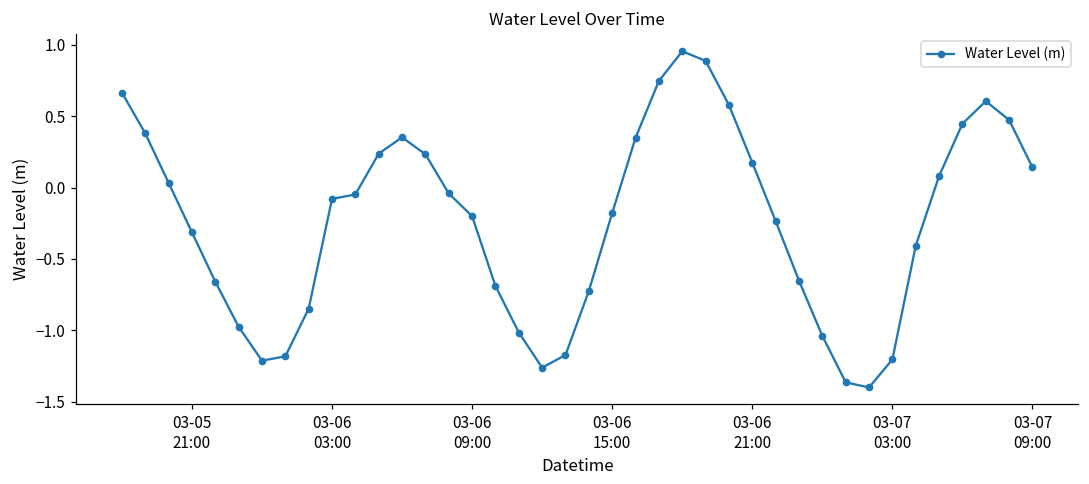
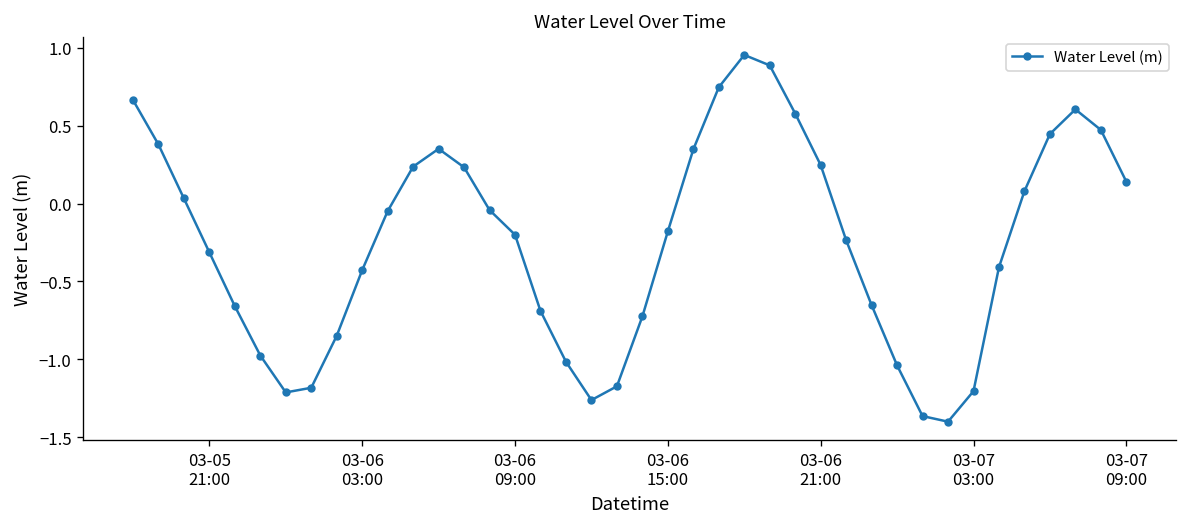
03-06 03:00: -0.08 -> -0.43
03-06 21:00: 0.17 -> 0.25
